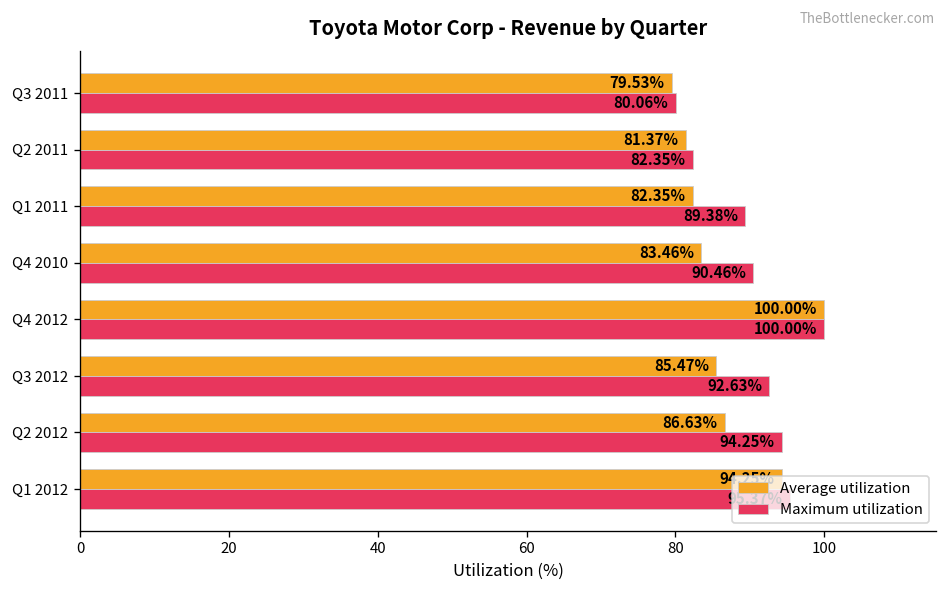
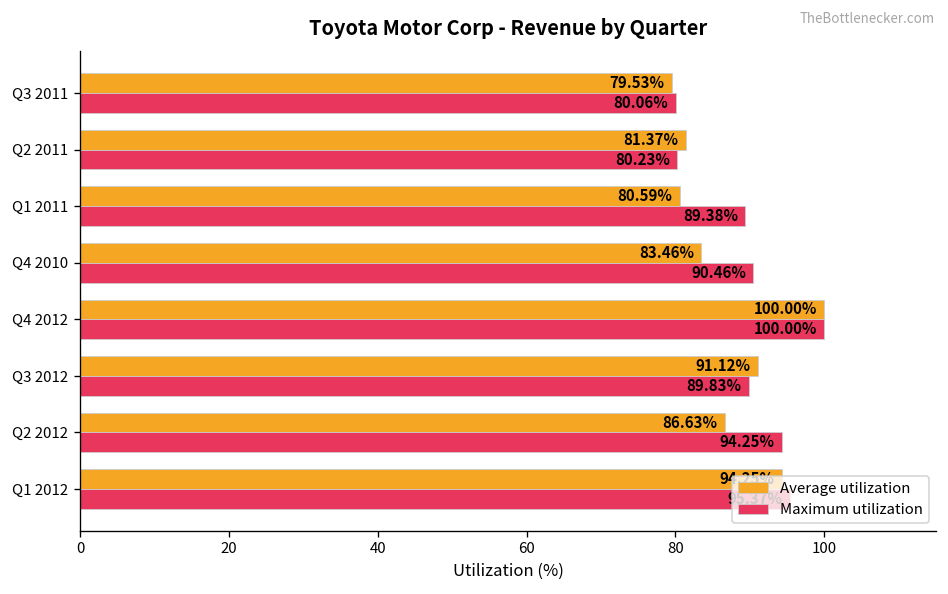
Maximum utilization, Q2 2011: 82.35% -> 80.23%
Average utilization, Q1 2011: 82.35% -> 80.59%
Average utilization, Q3 2012: 85.47% -> 91.12%
Maximum utilization, Q3 2012: 92.63% -> 89.83%
